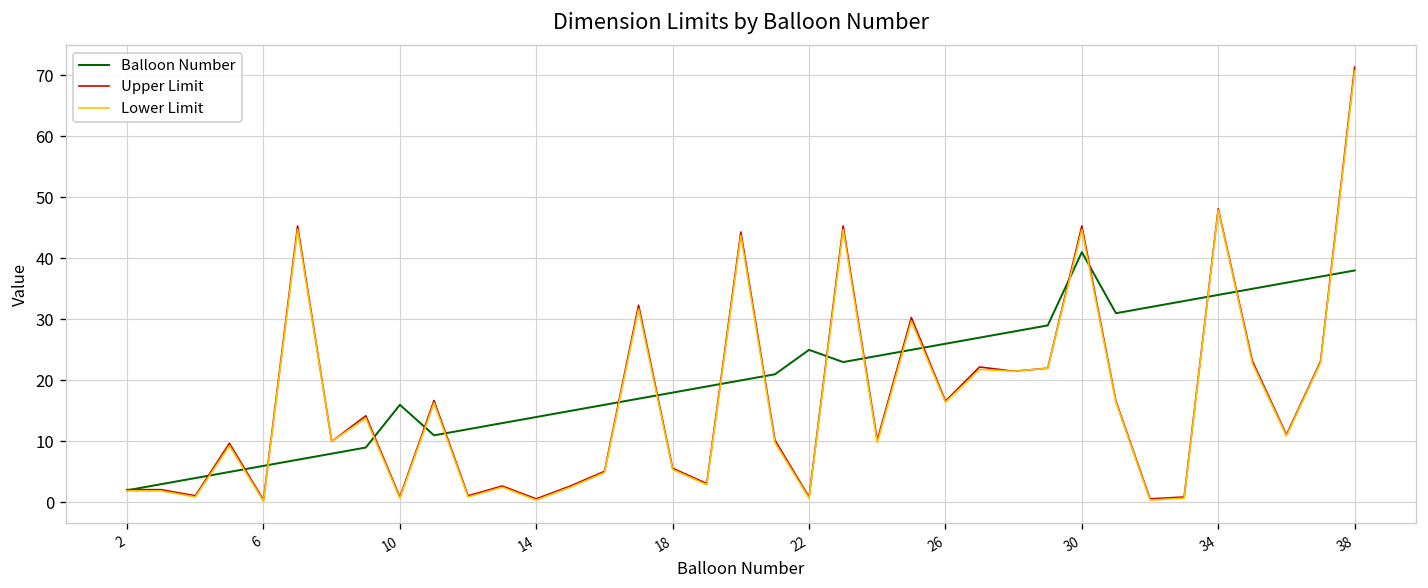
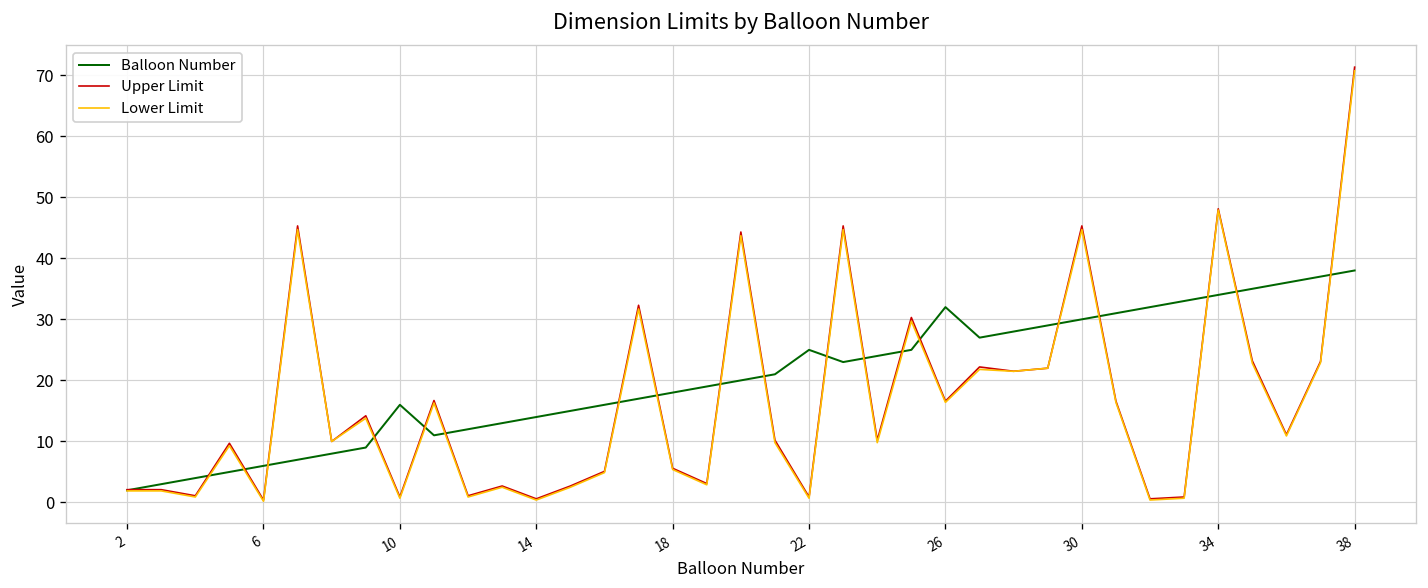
Balloon Number, 26: 26 -> 32
Balloon Number, 30: 41 -> 30
